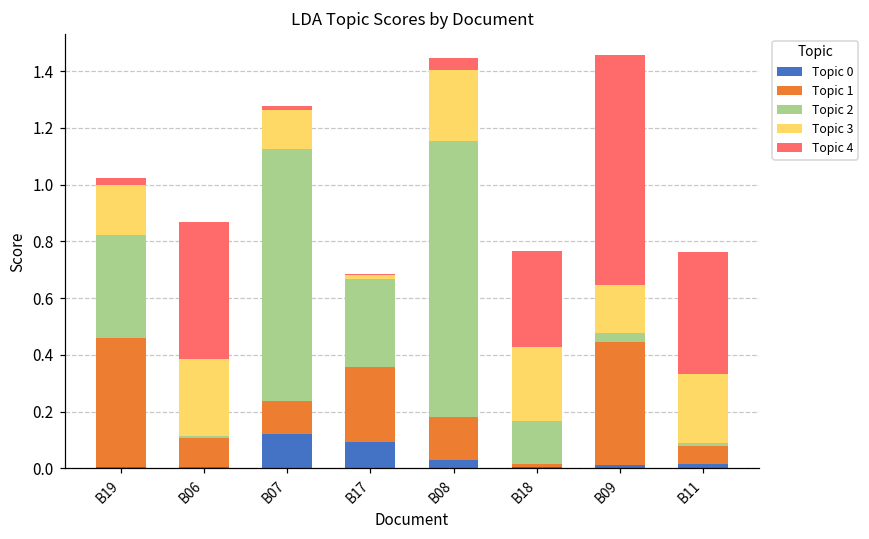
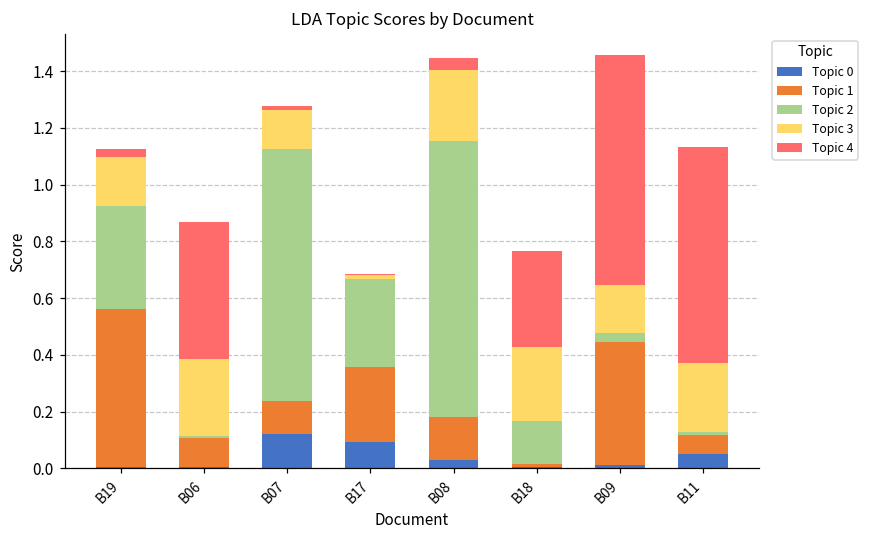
Topic 1, B19: 0.45 -> 0.55
Topic 0, B11: 0.01 -> 0.05
Topic 4, B11: 0.43 -> 0.76
